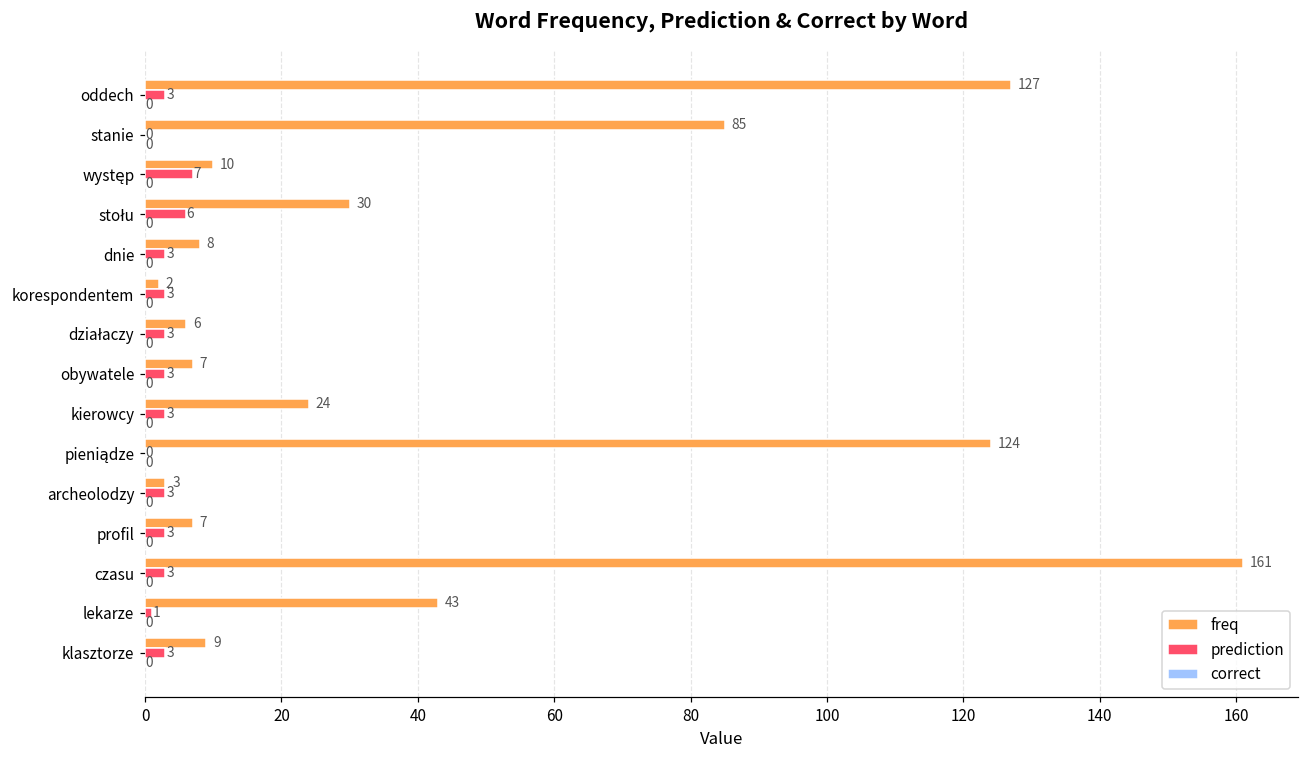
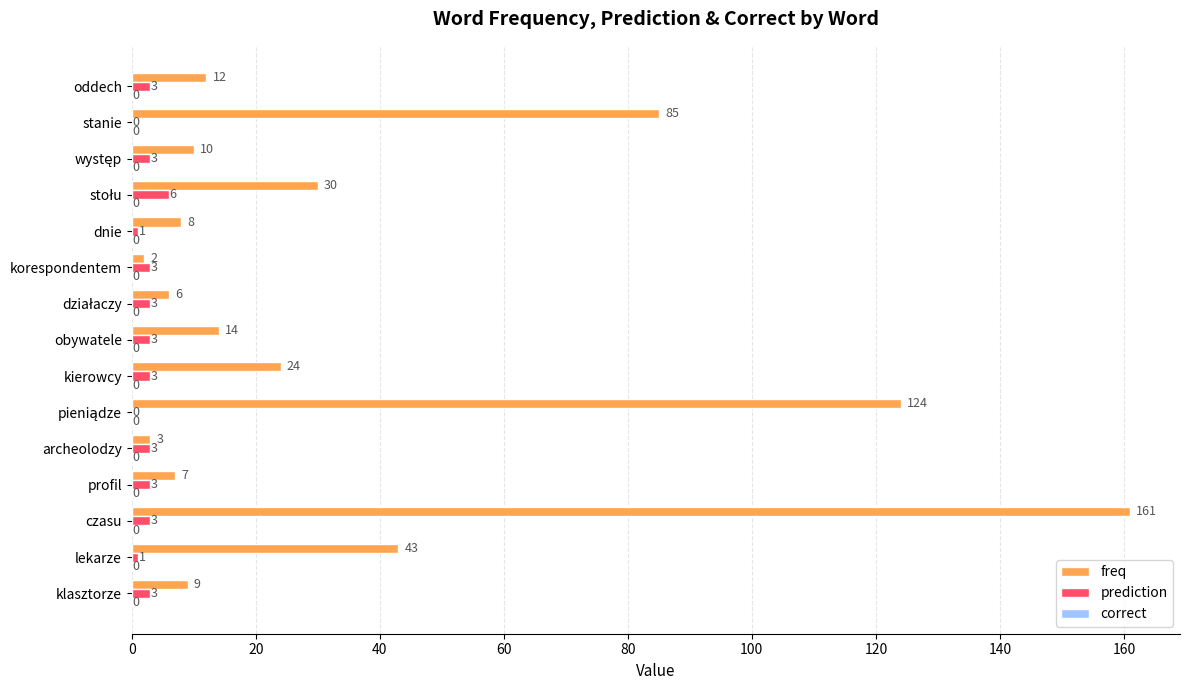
freq, oddech: 127 -> 12
prediction, występ: 7 -> 3
prediction, dnie: 3 -> 1
freq, obywatele: 7 -> 14
